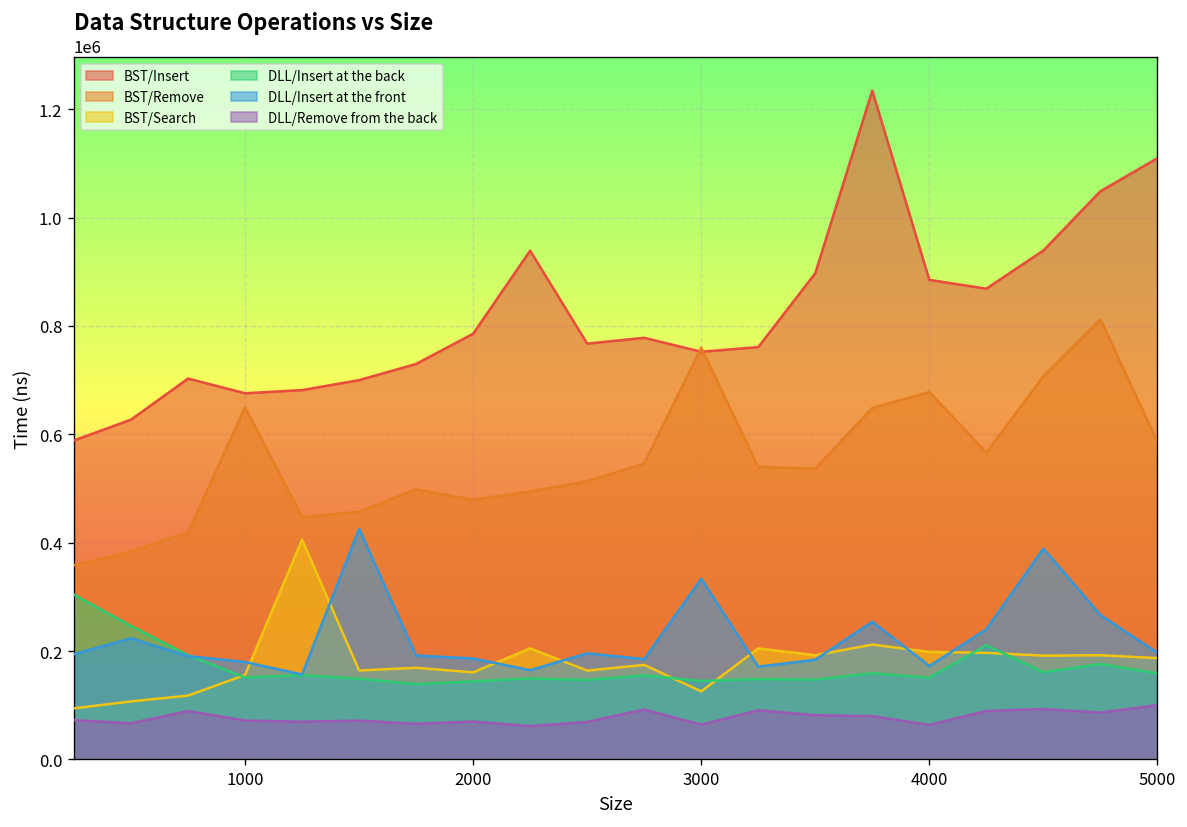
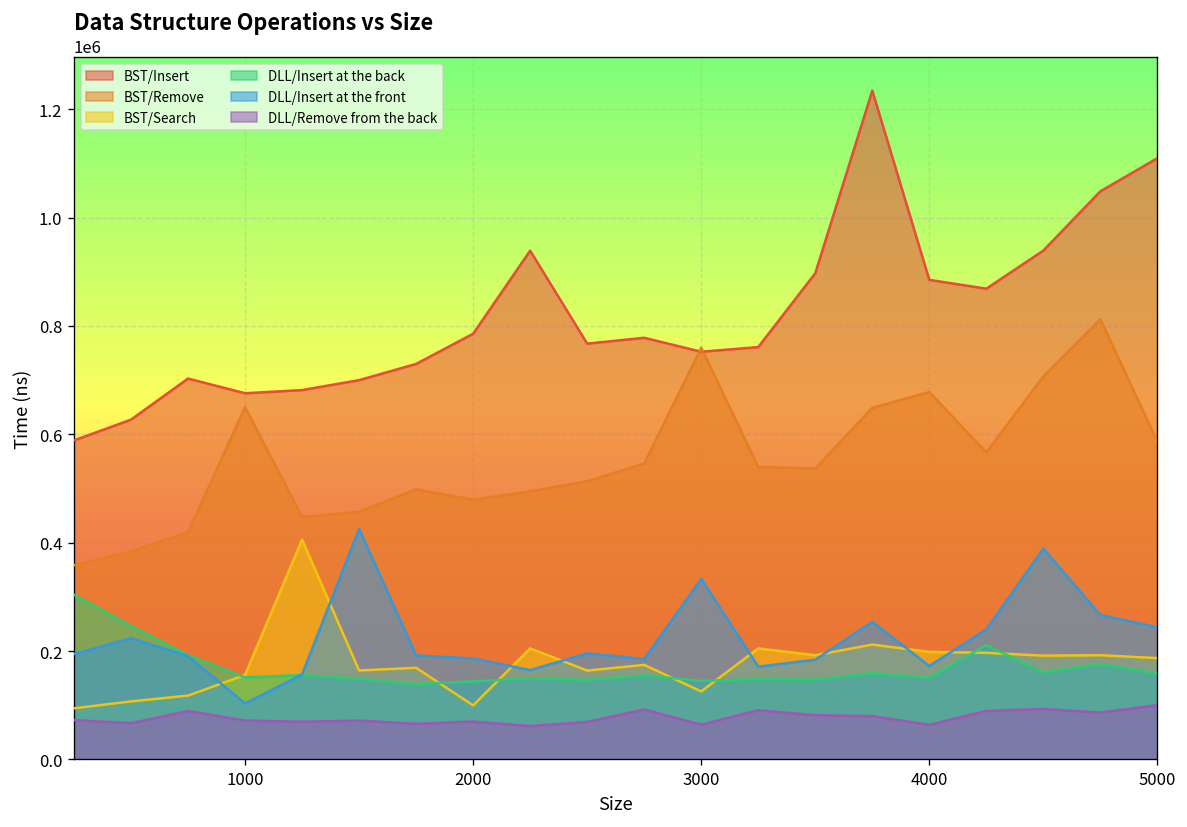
DLL/Insert at the front, 1000: 180000 -> 100000
BST/Search, 2000: 160000 -> 100000
DLL/Insert at the front, 5000: 200000 -> 240000
